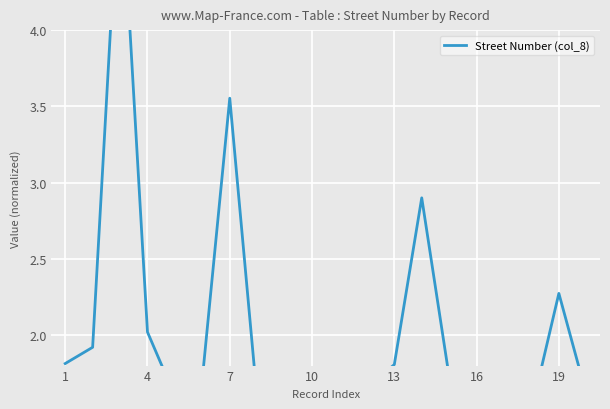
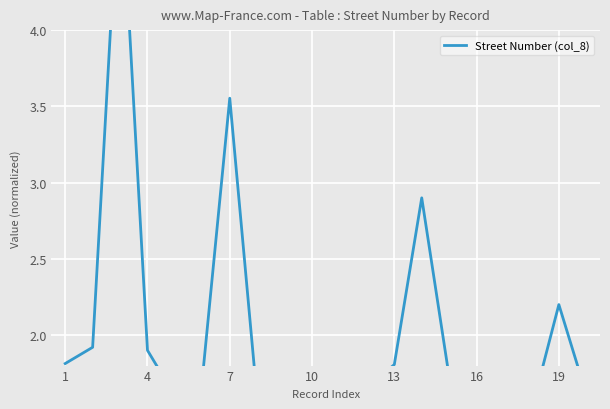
4: 2.02 -> 1.90
19: 2.27 -> 2.20
